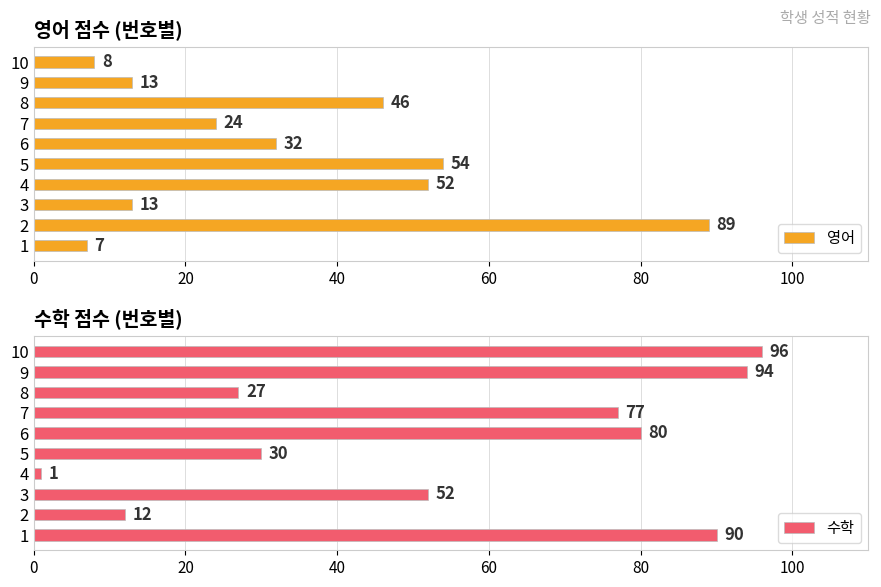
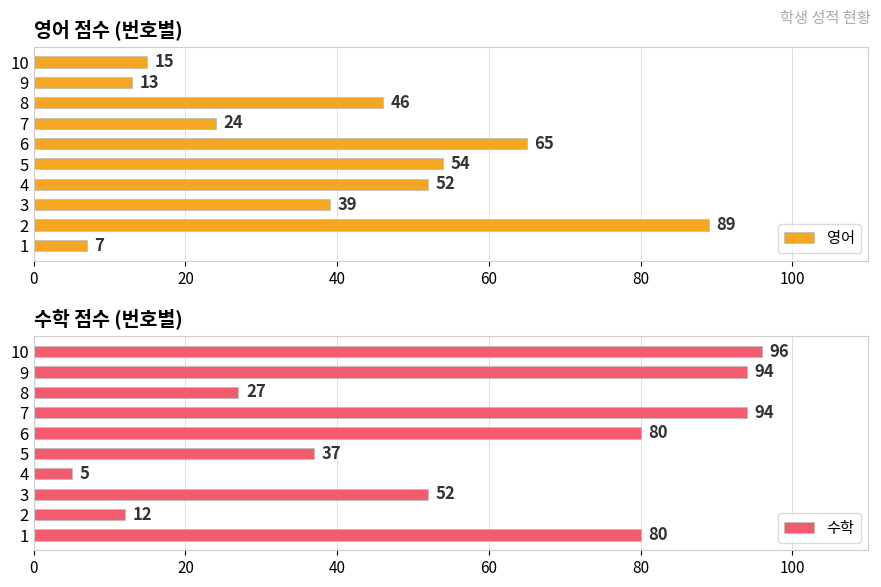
영어 점수 (번호별), 10: 8 -> 15
영어 점수 (번호별), 6: 32 -> 65
영어 점수 (번호별), 3: 13 -> 39
수학 점수 (번호별), 7: 77 -> 94
수학 점수 (번호별), 5: 30 -> 37
수학 점수 (번호별), 4: 1 -> 5
수학 점수 (번호별), 1: 90 -> 80
